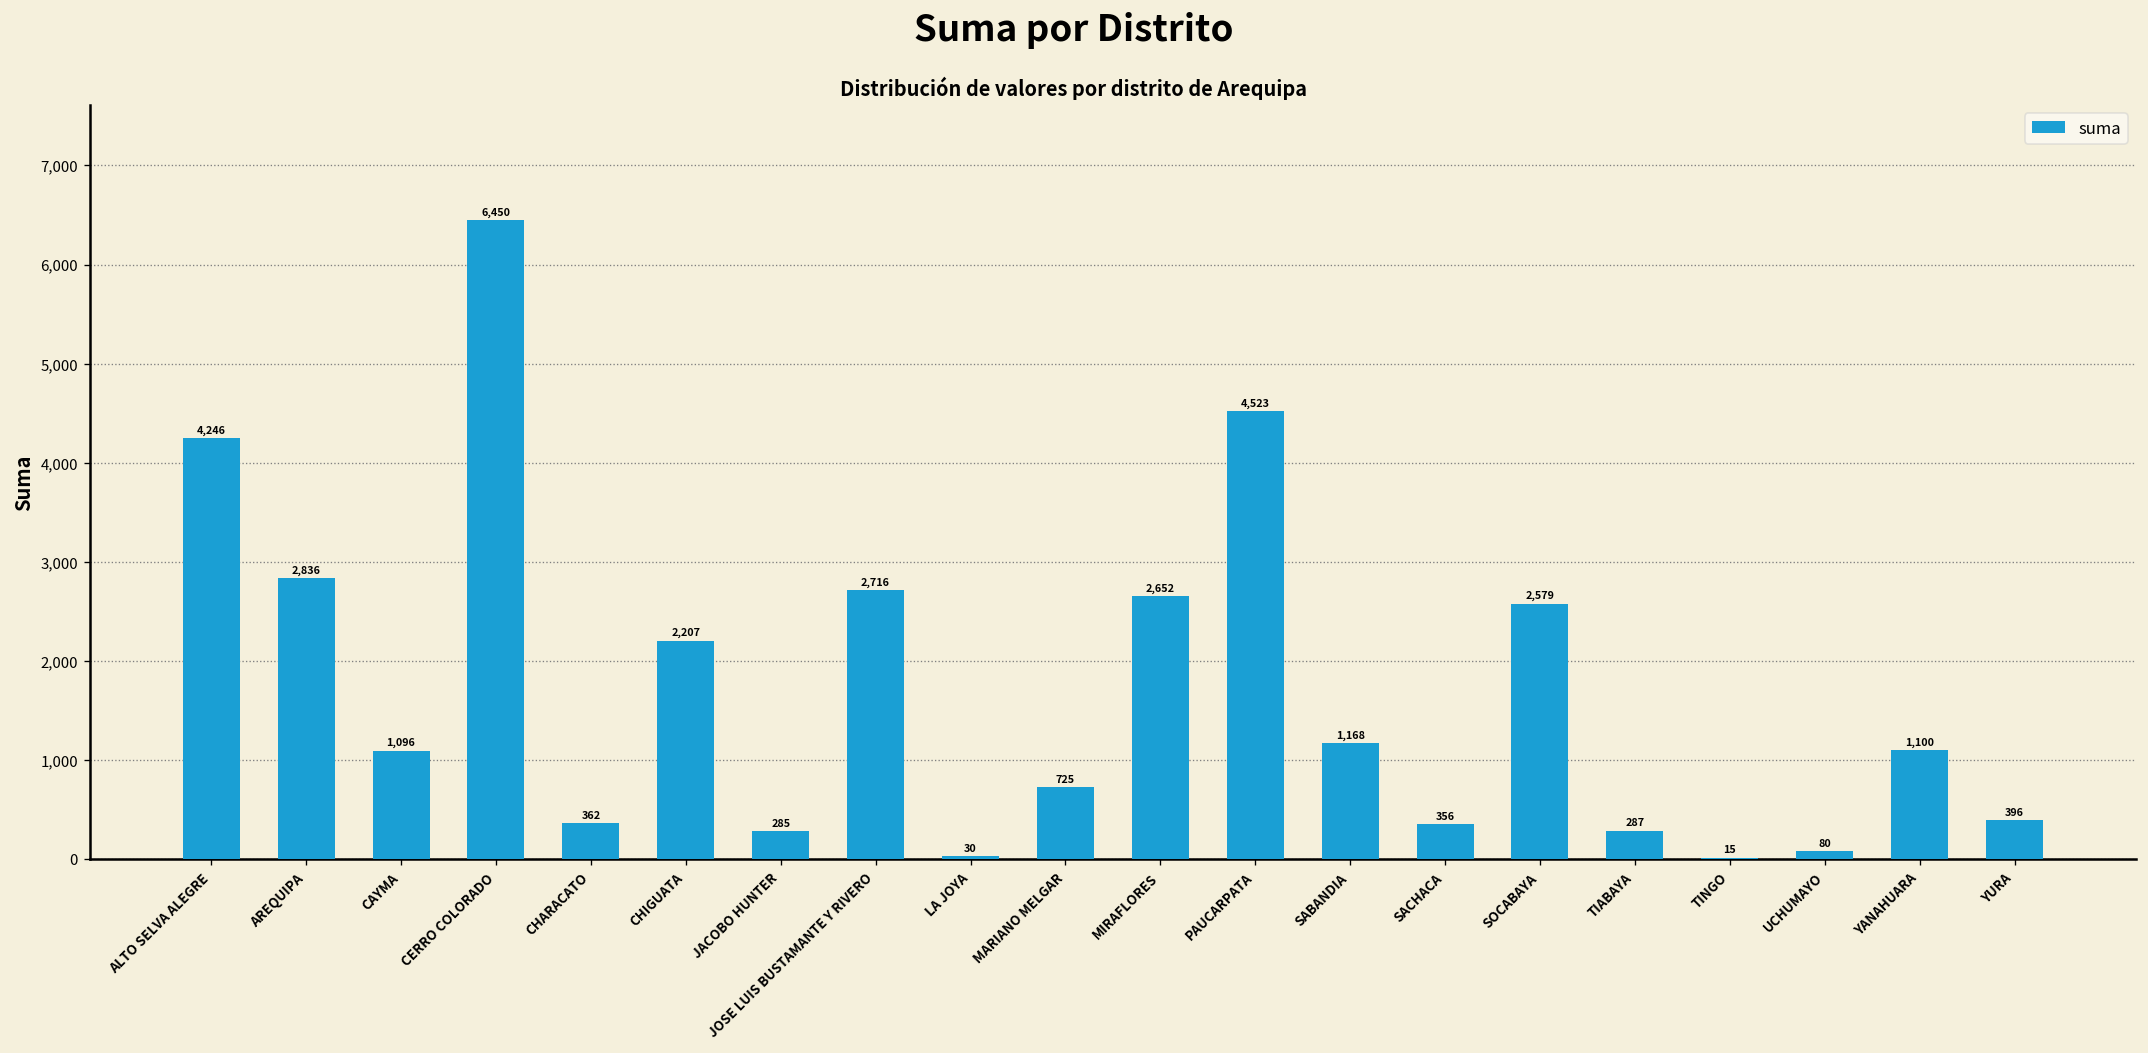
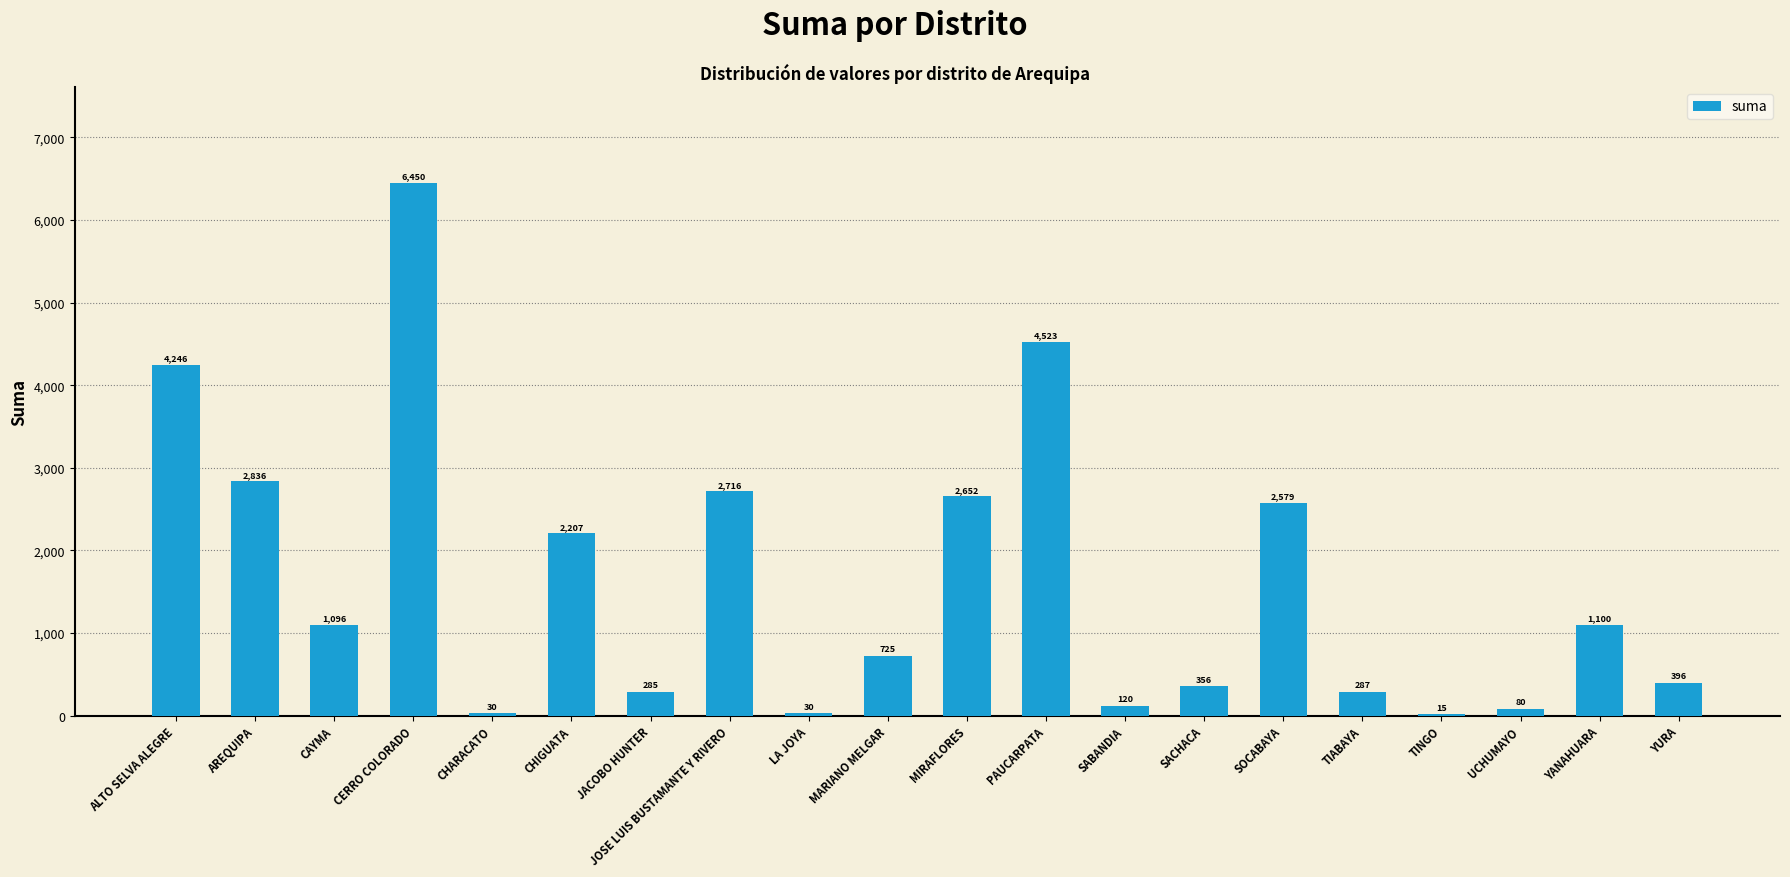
CHARACATO: 362 -> 30
SABANDIA: 1,168 -> 120
